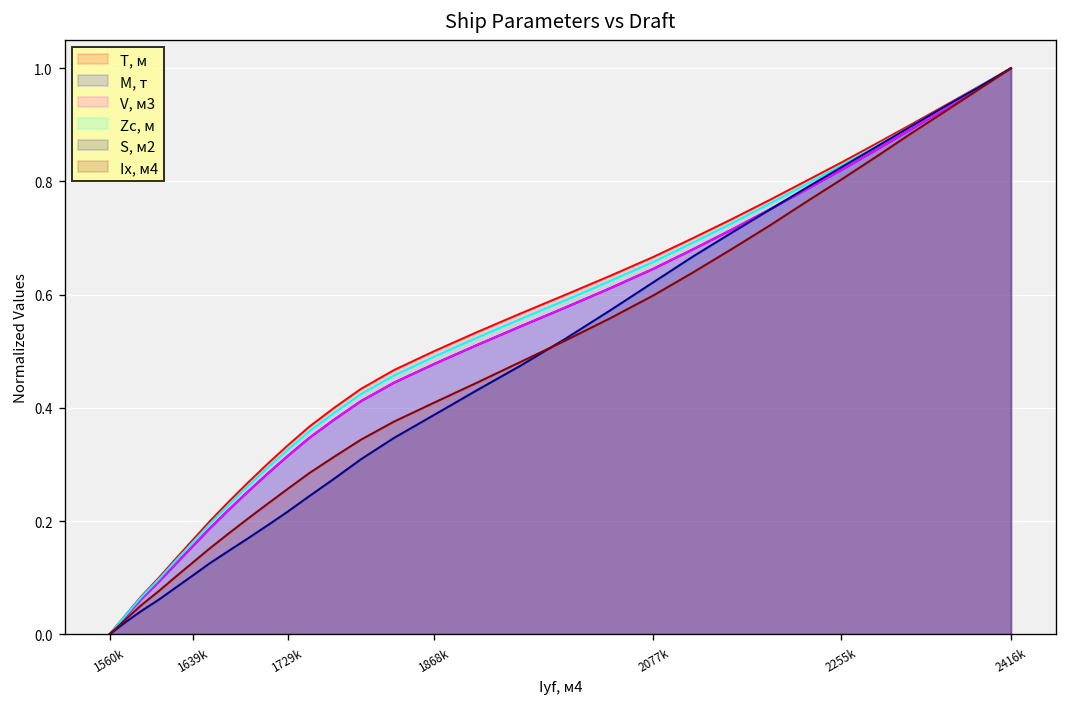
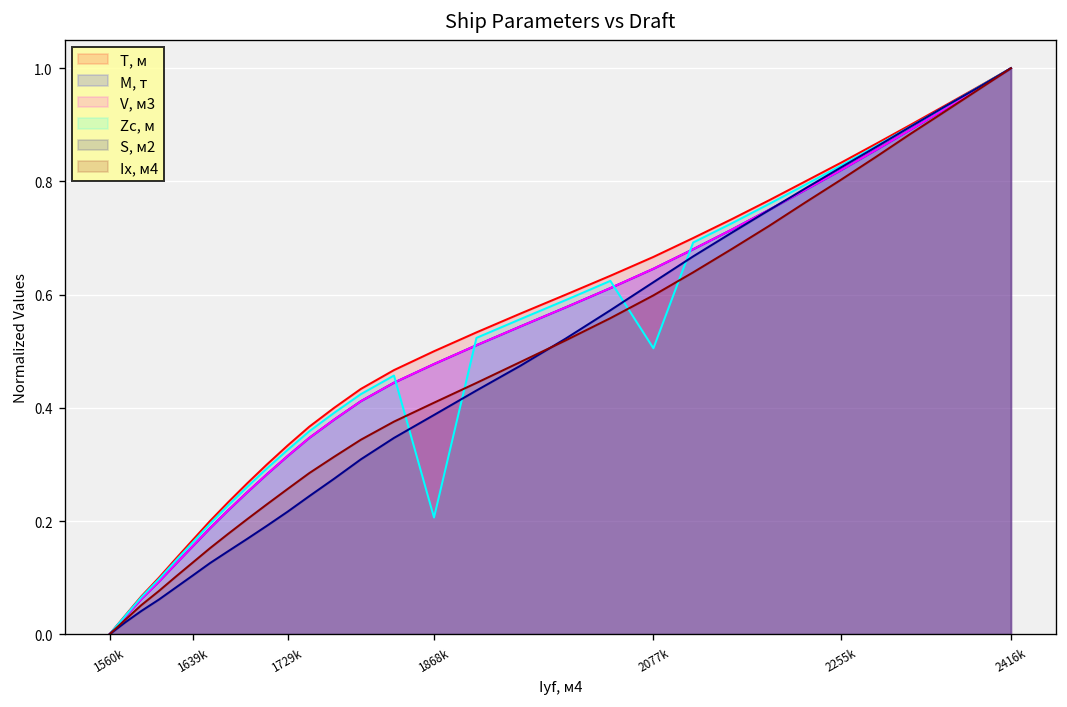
Zc, м, 1868k: 0.49 -> 0.21
Zc, м, 2077k: 0.66 -> 0.51
